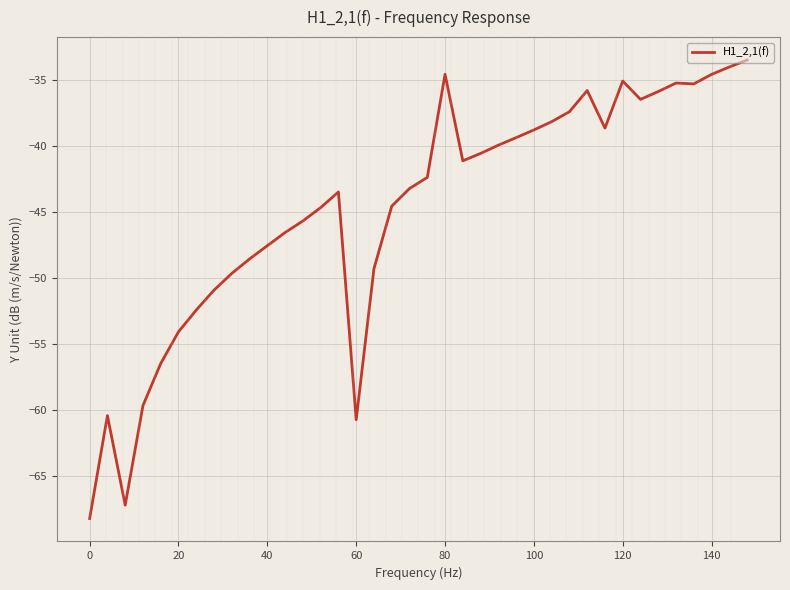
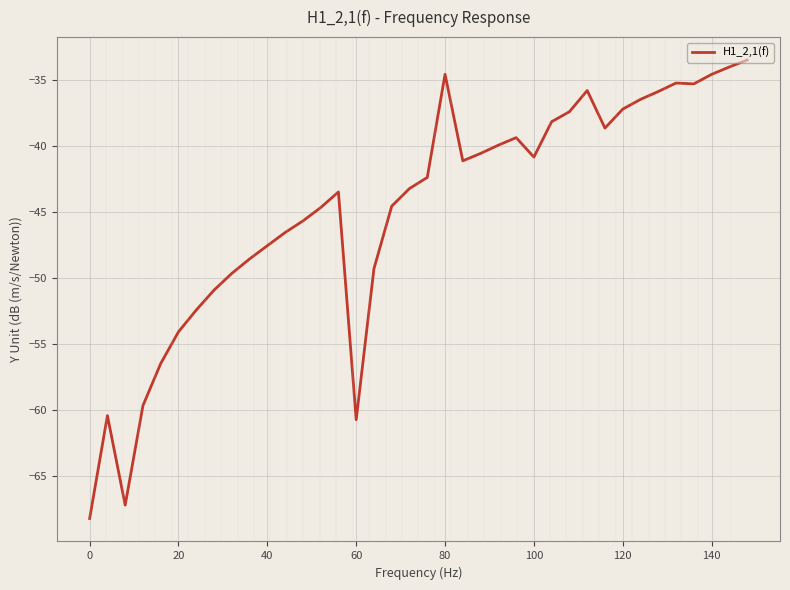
100: -38.8 -> -40.8
120: -35.1 -> -37.2
